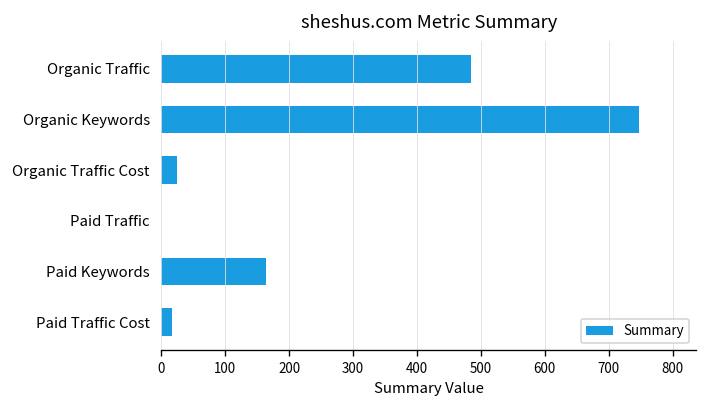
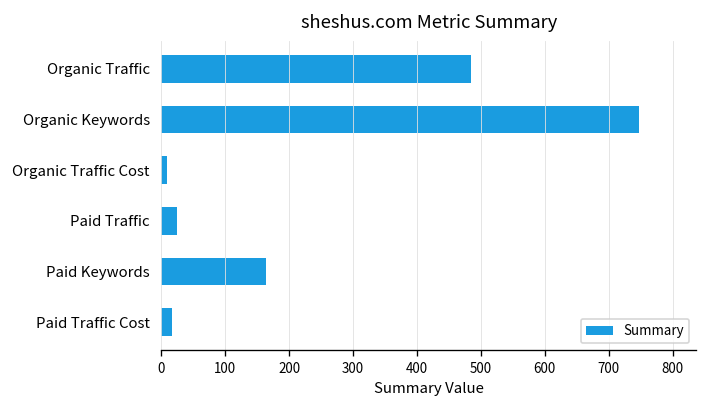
Organic Traffic Cost: 20 -> 10
Paid Traffic: 0 -> 30
